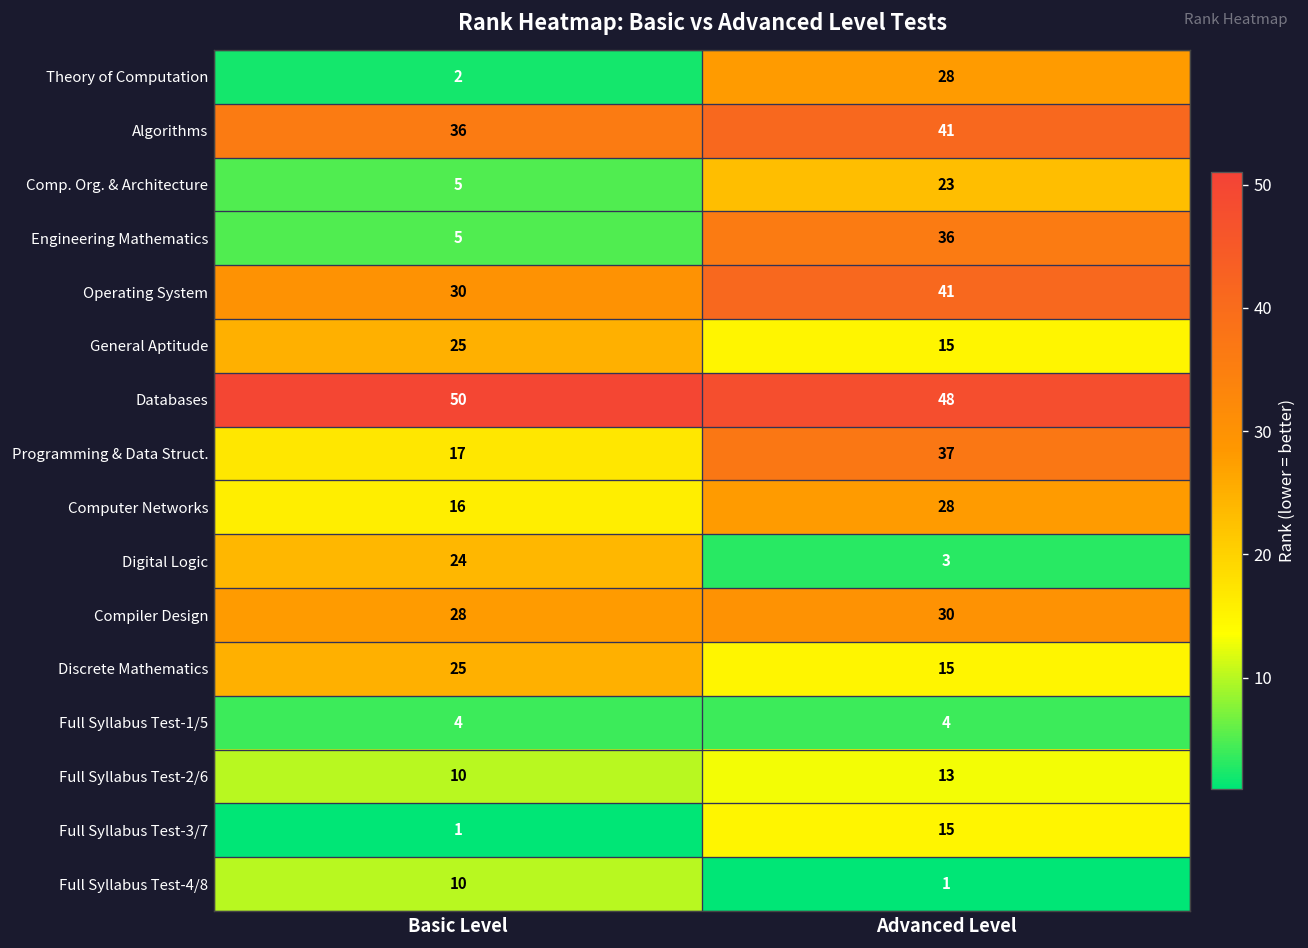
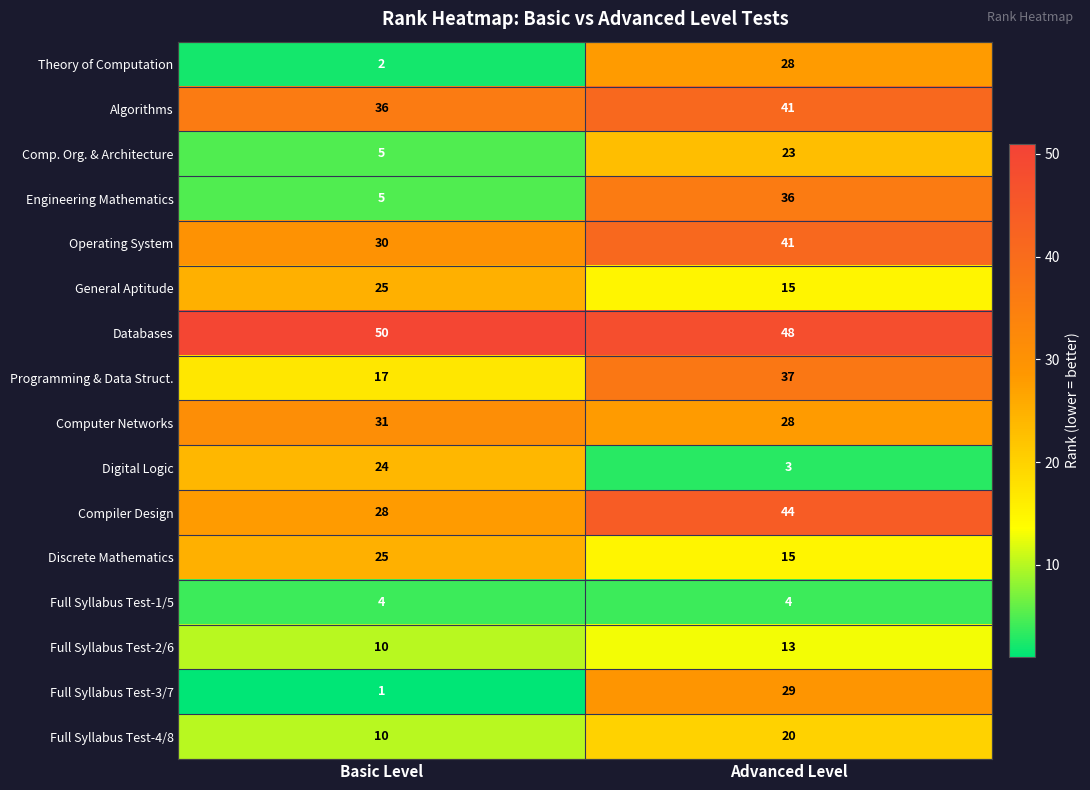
Computer Networks, Basic Level: 16 -> 31
Compiler Design, Advanced Level: 30 -> 44
Full Syllabus Test-3/7, Advanced Level: 15 -> 29
Full Syllabus Test-4/8, Advanced Level: 1 -> 20
